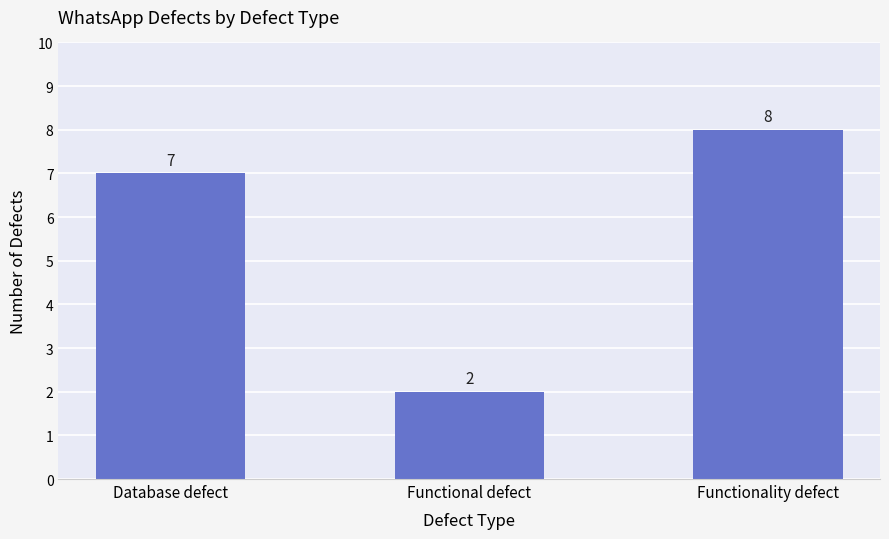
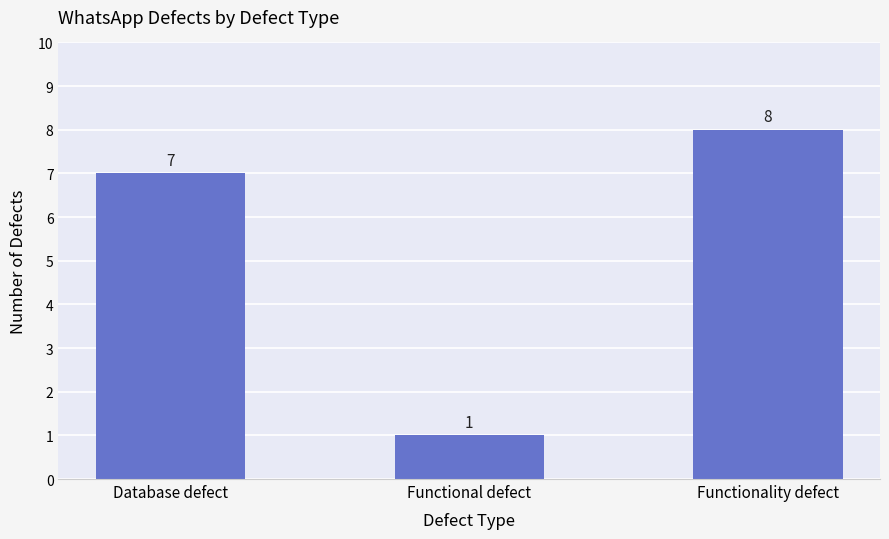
Functional defect: 2 -> 1
